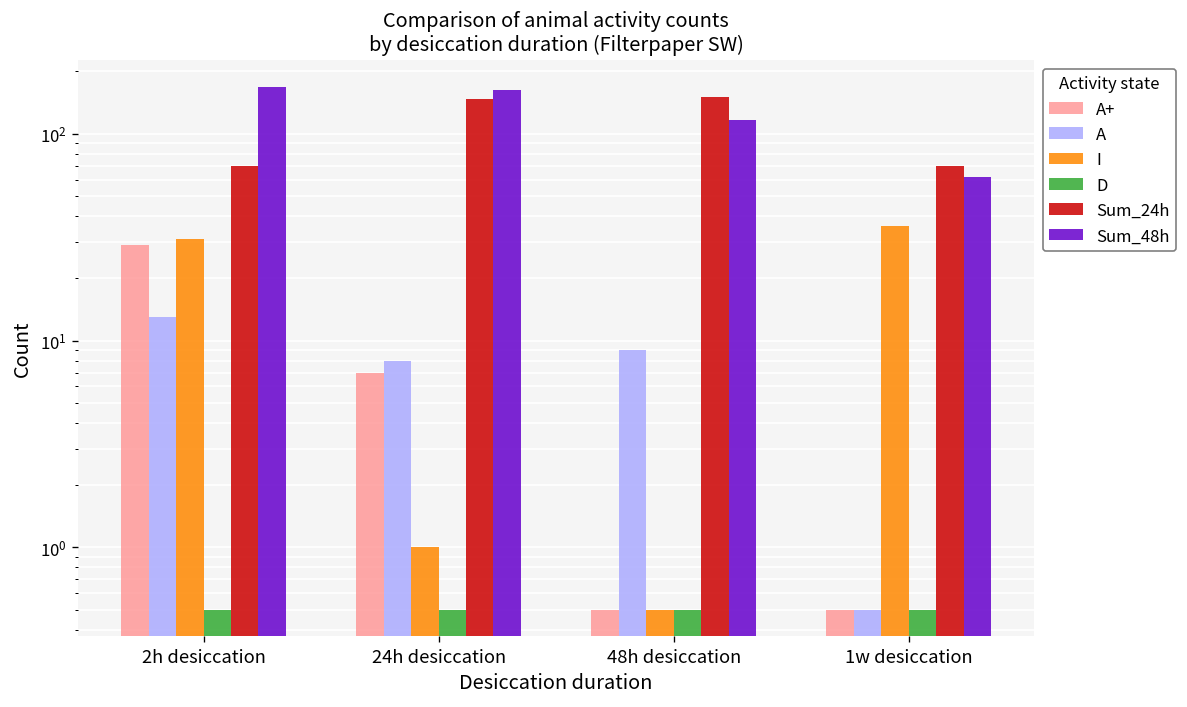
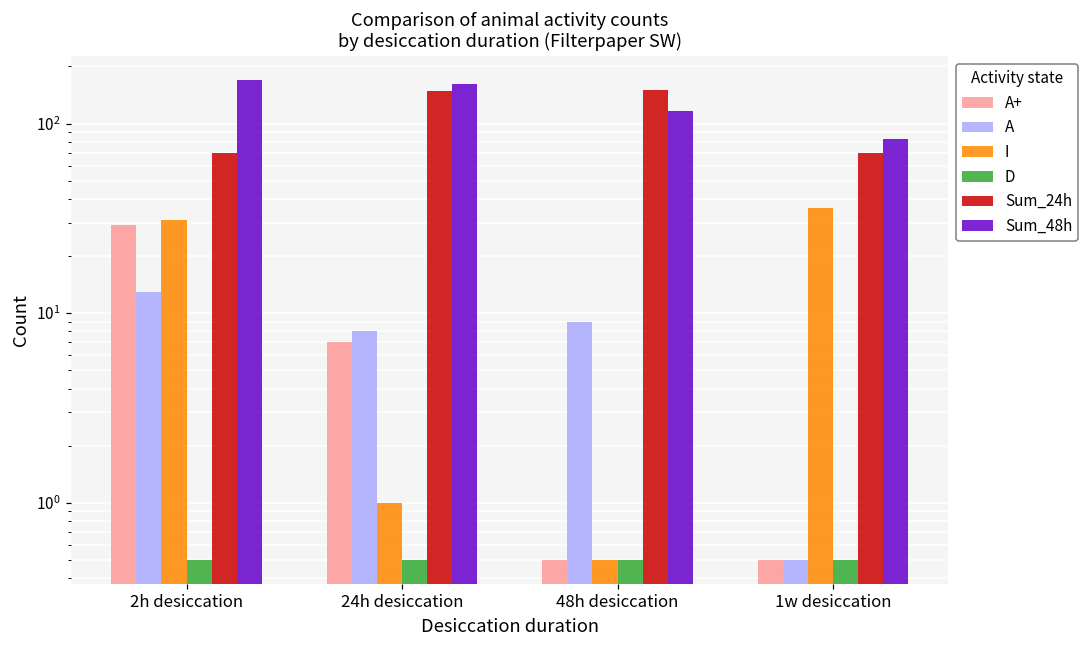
Sum_48h, 1w desiccation: 62 -> 80
